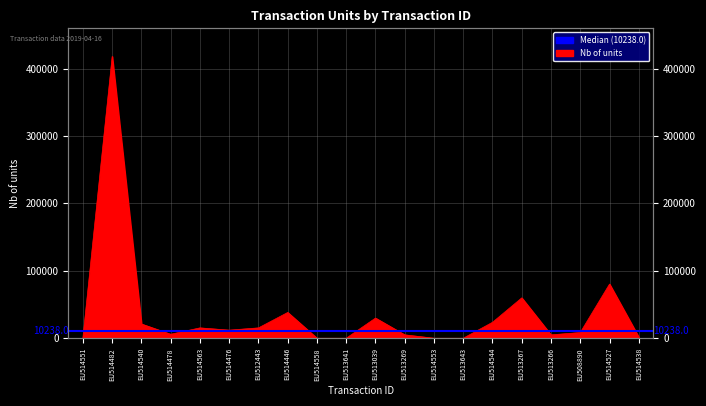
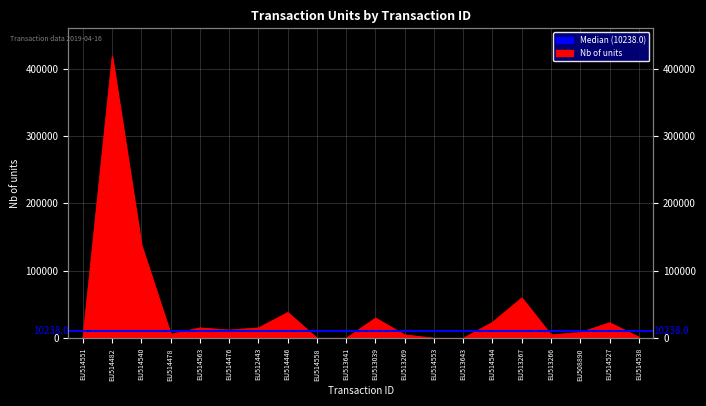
EU514540: 20000 -> 140000
EU514527: 80000 -> 20000
